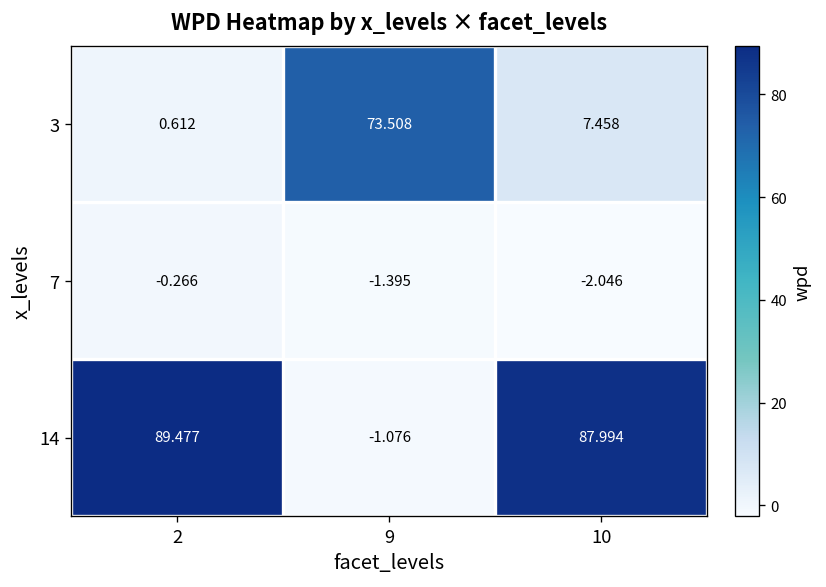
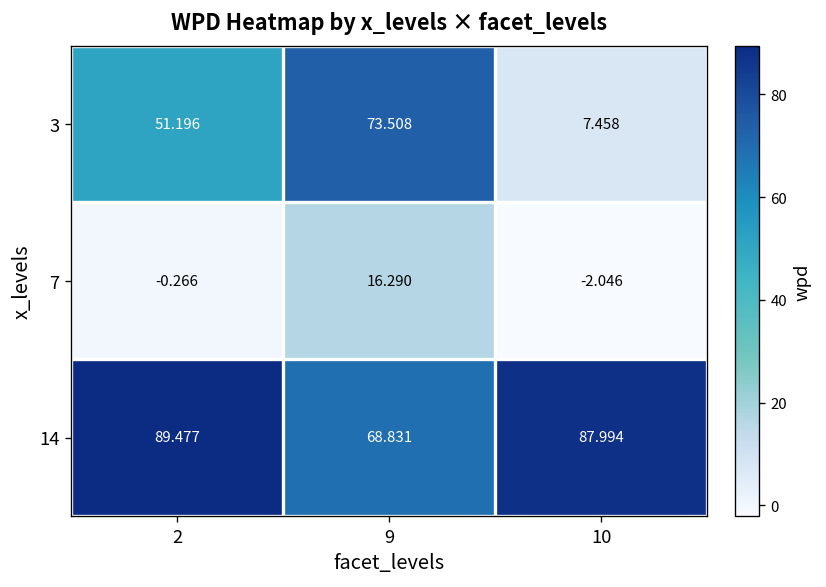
3, 2: 0.612 -> 51.196
7, 9: -1.395 -> 16.290
14, 9: -1.076 -> 68.831
